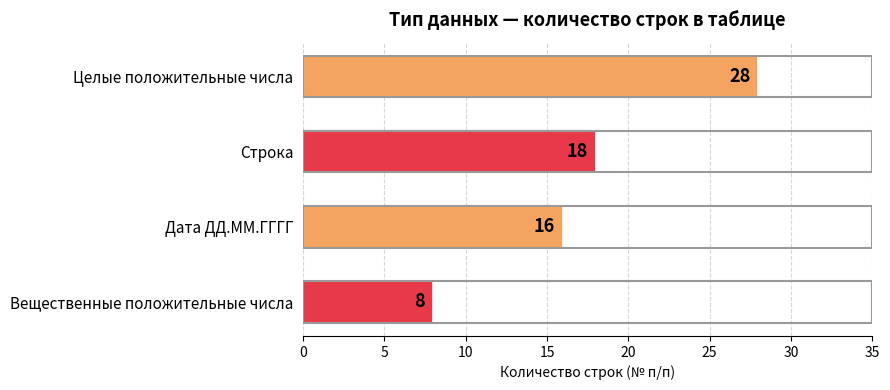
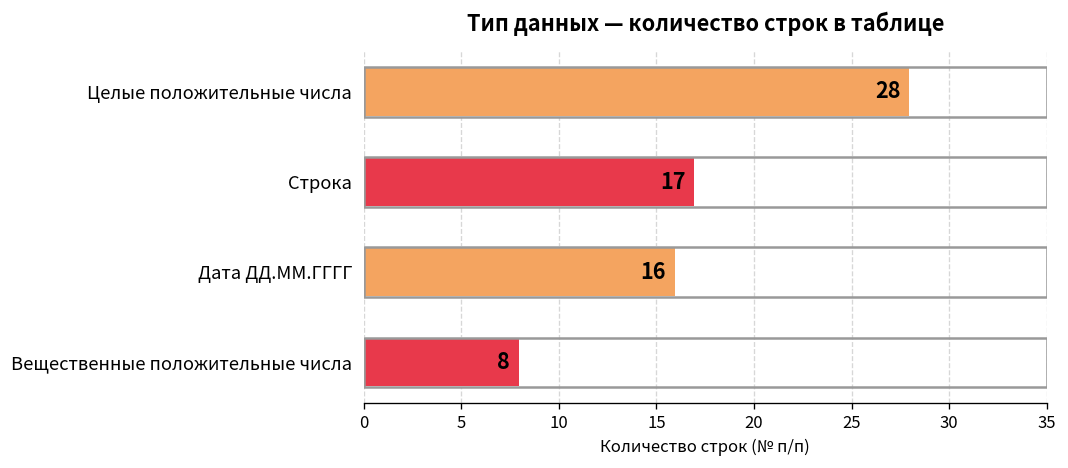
Строка: 18 -> 17
